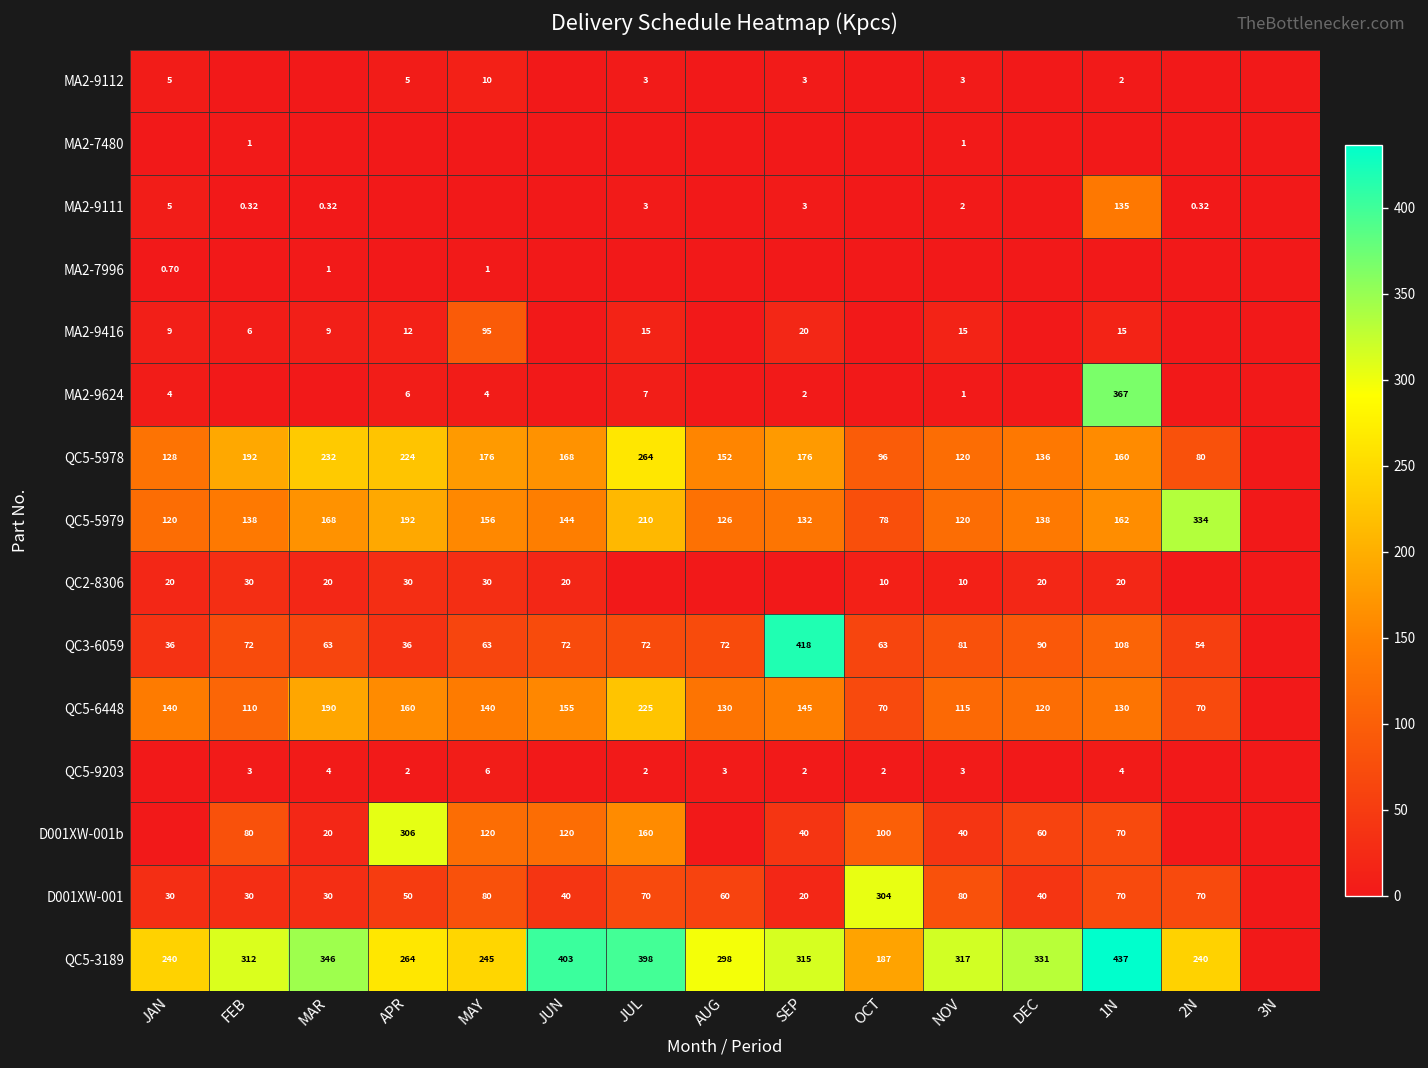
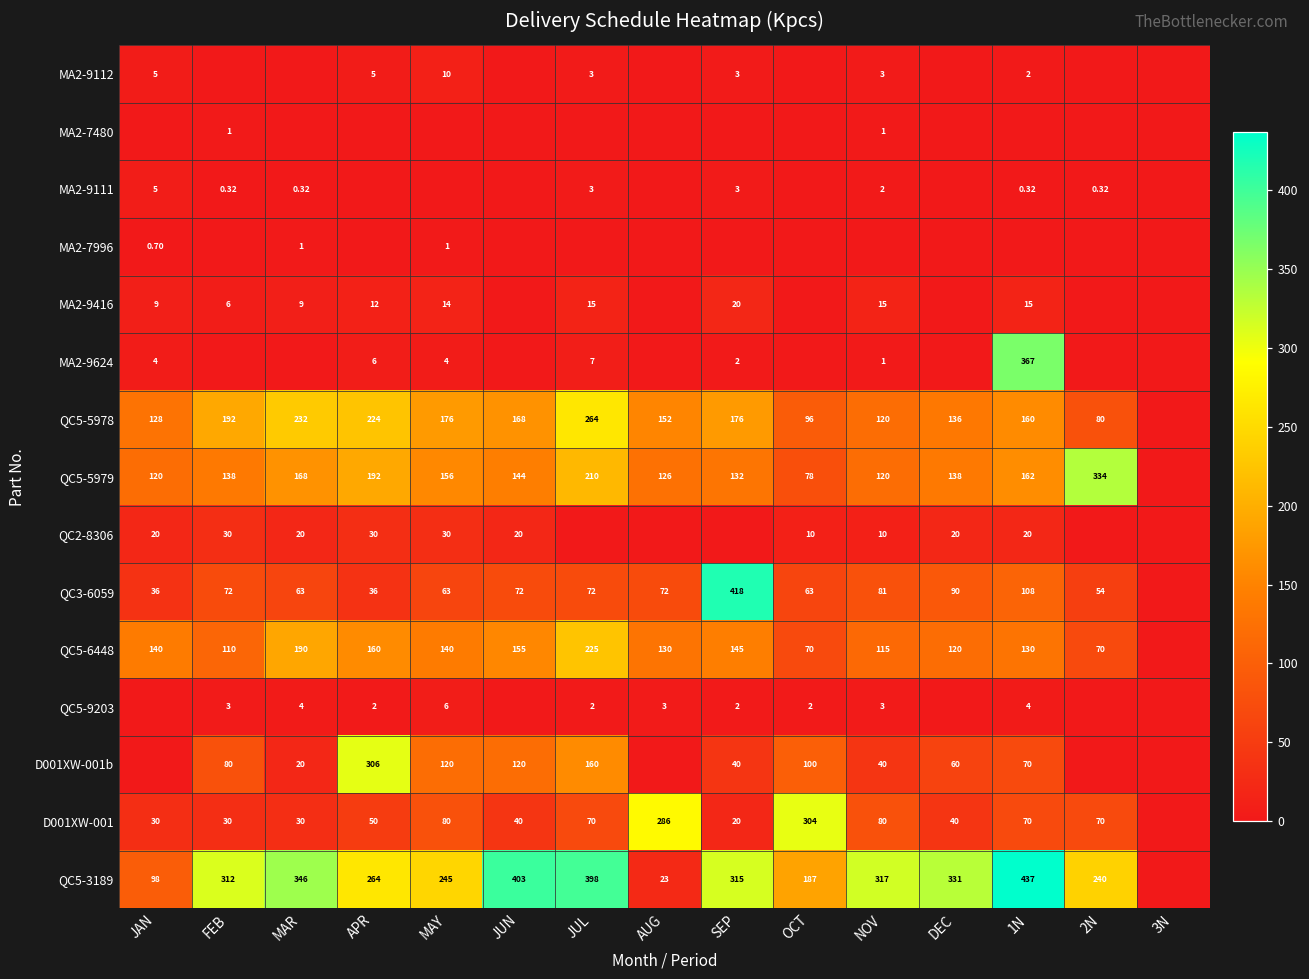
MA2-9111, 1N: 135 -> 0.32
MA2-9416, MAY: 95 -> 14
D001XW-001, AUG: 60 -> 286
QC5-3189, JAN: 240 -> 98
QC5-3189, AUG: 298 -> 23
